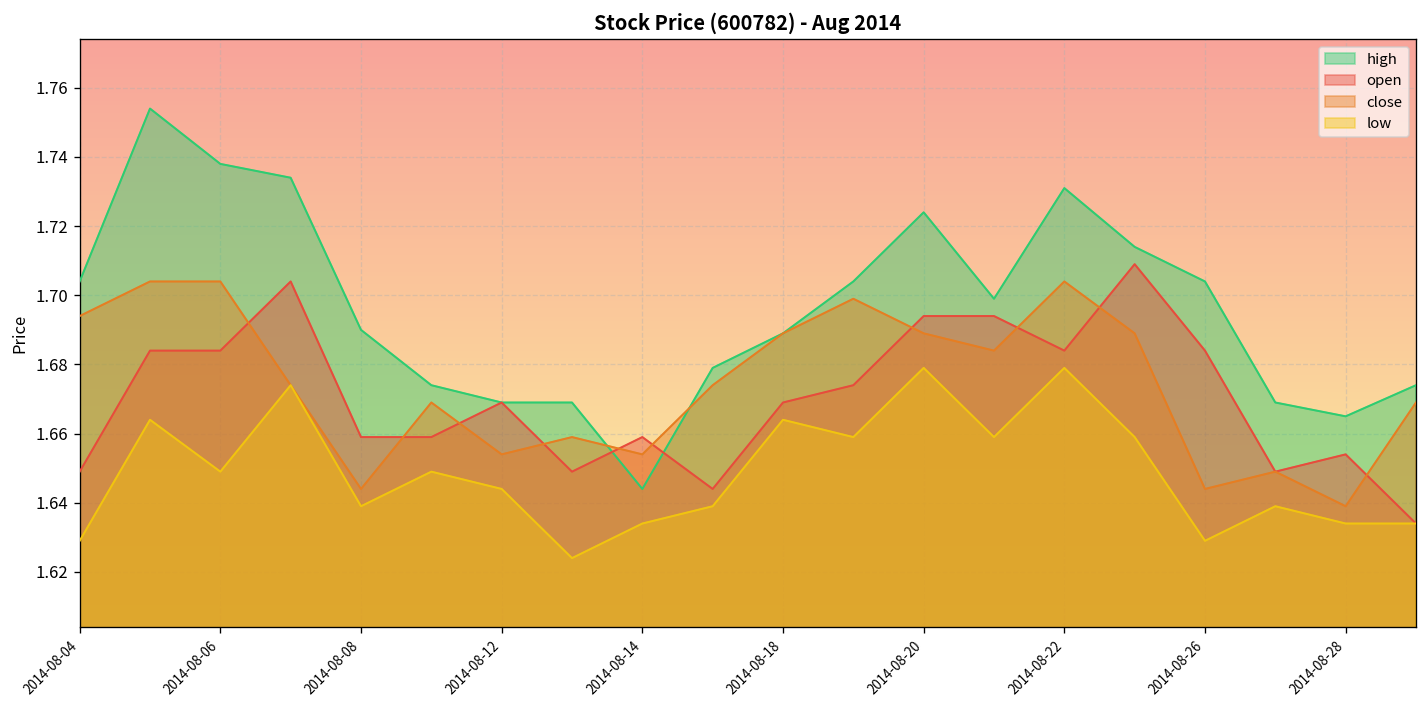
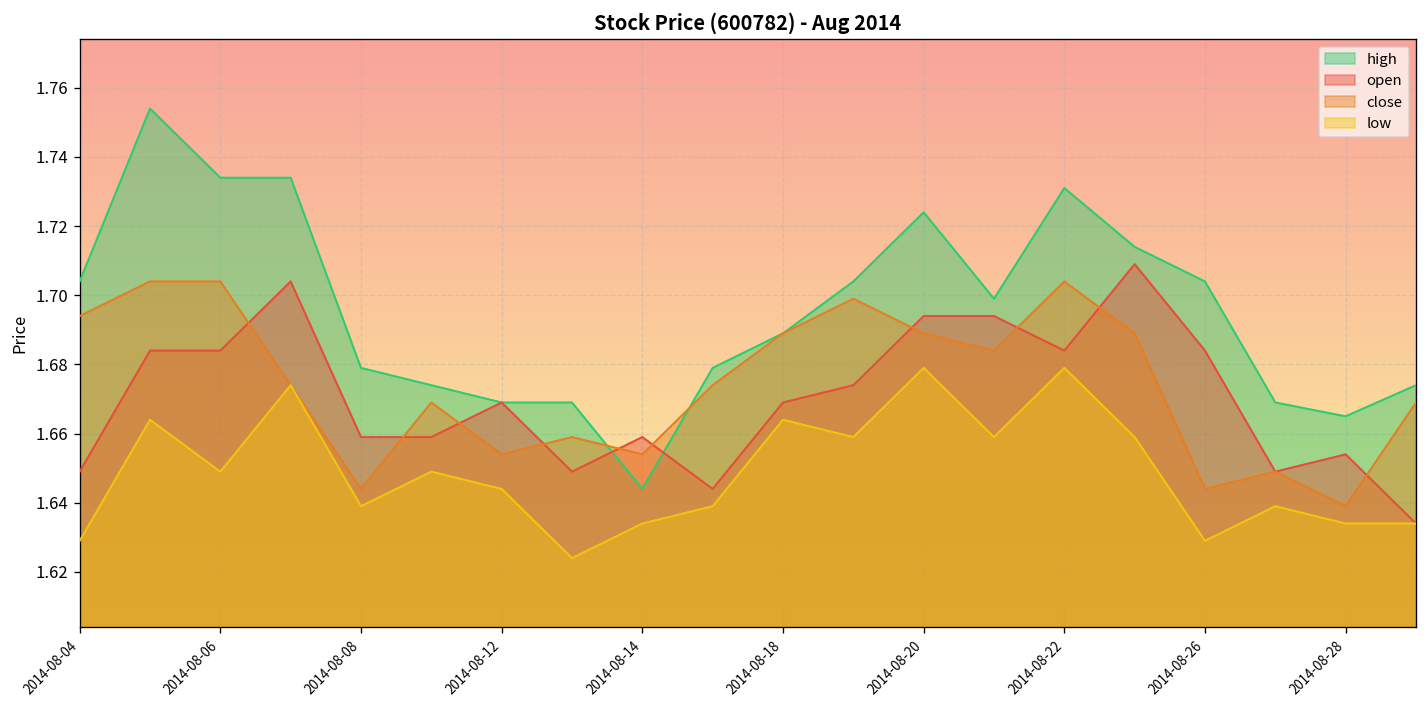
high, 2014-08-06: 1.738 -> 1.734
high, 2014-08-08: 1.690 -> 1.679
